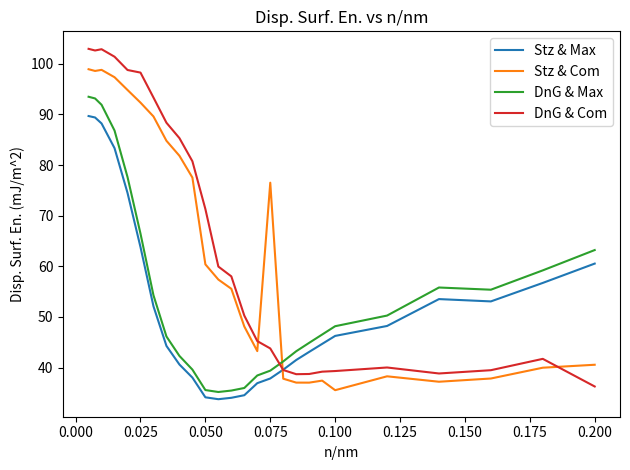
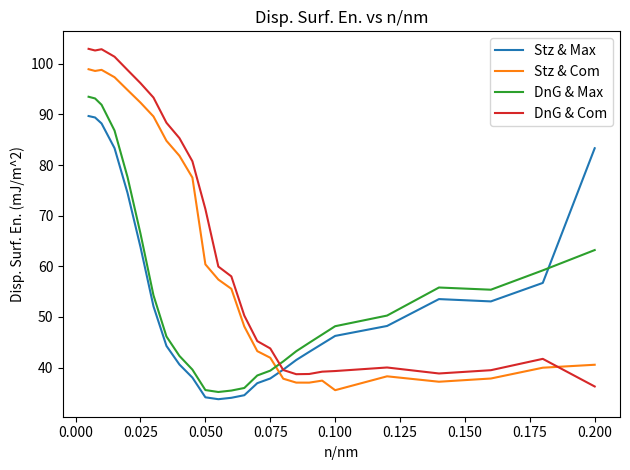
DnG & Com, 0.025: 98 -> 96
Stz & Com, 0.075: 77 -> 42
Stz & Max, 0.200: 61 -> 83
